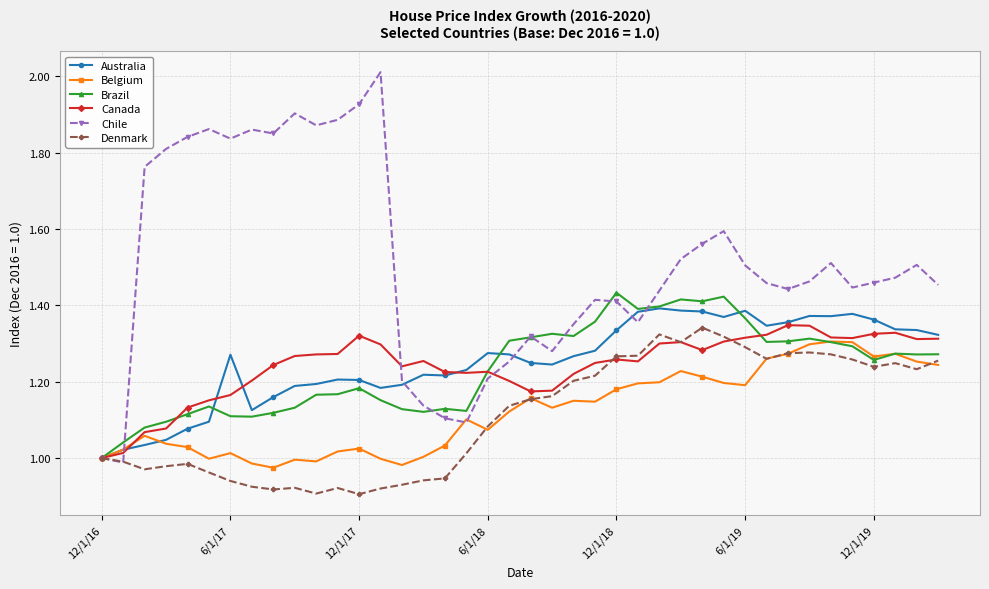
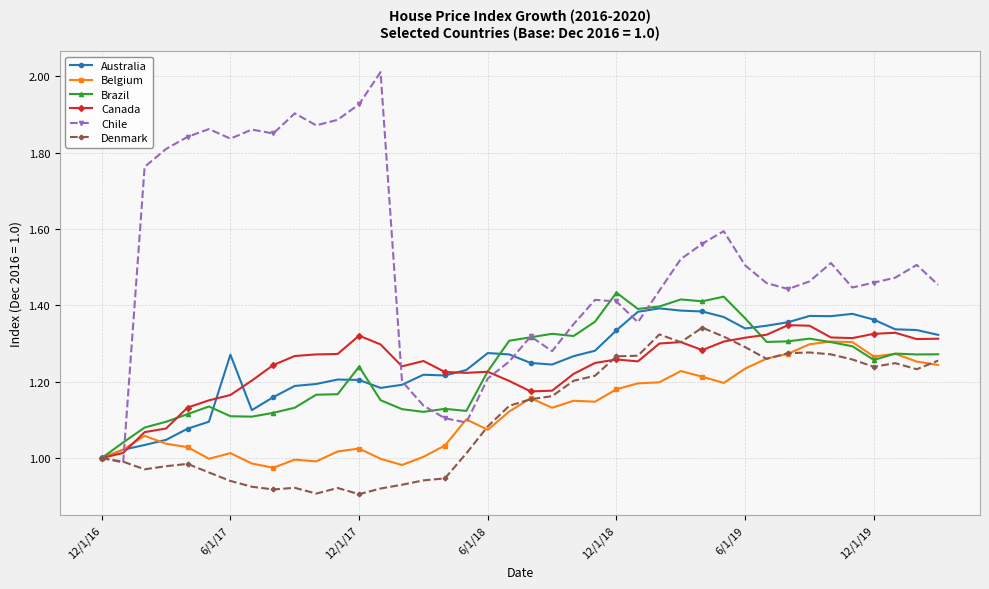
Brazil, 12/1/17: 1.18 -> 1.24
Australia, 6/1/19: 1.39 -> 1.34
Belgium, 6/1/19: 1.19 -> 1.23
